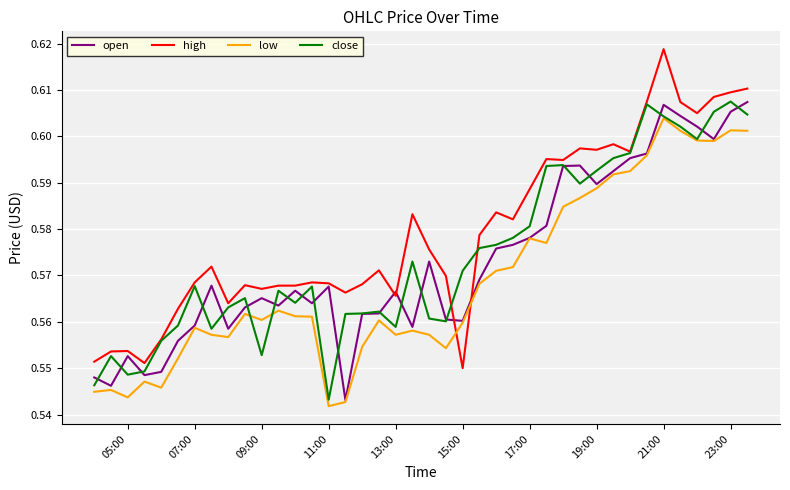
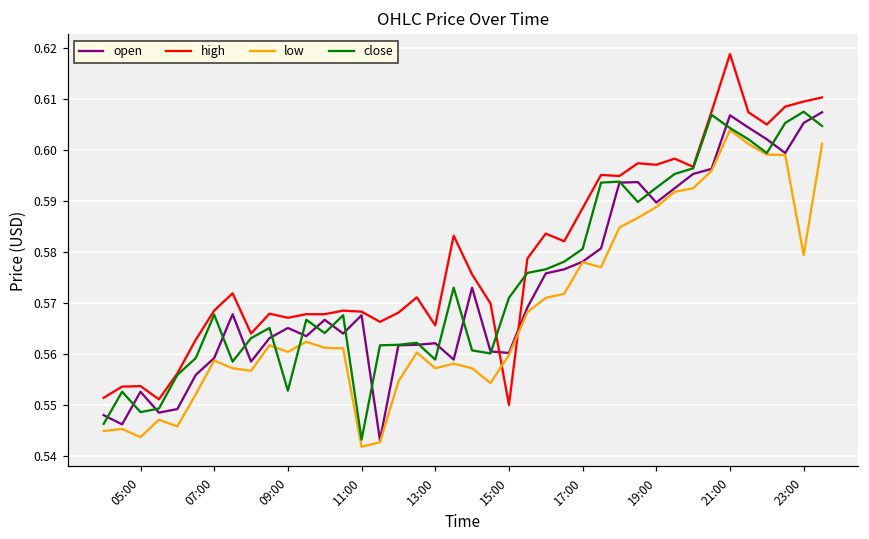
open, 13:00: 0.567 -> 0.562
low, 23:00: 0.601 -> 0.579
